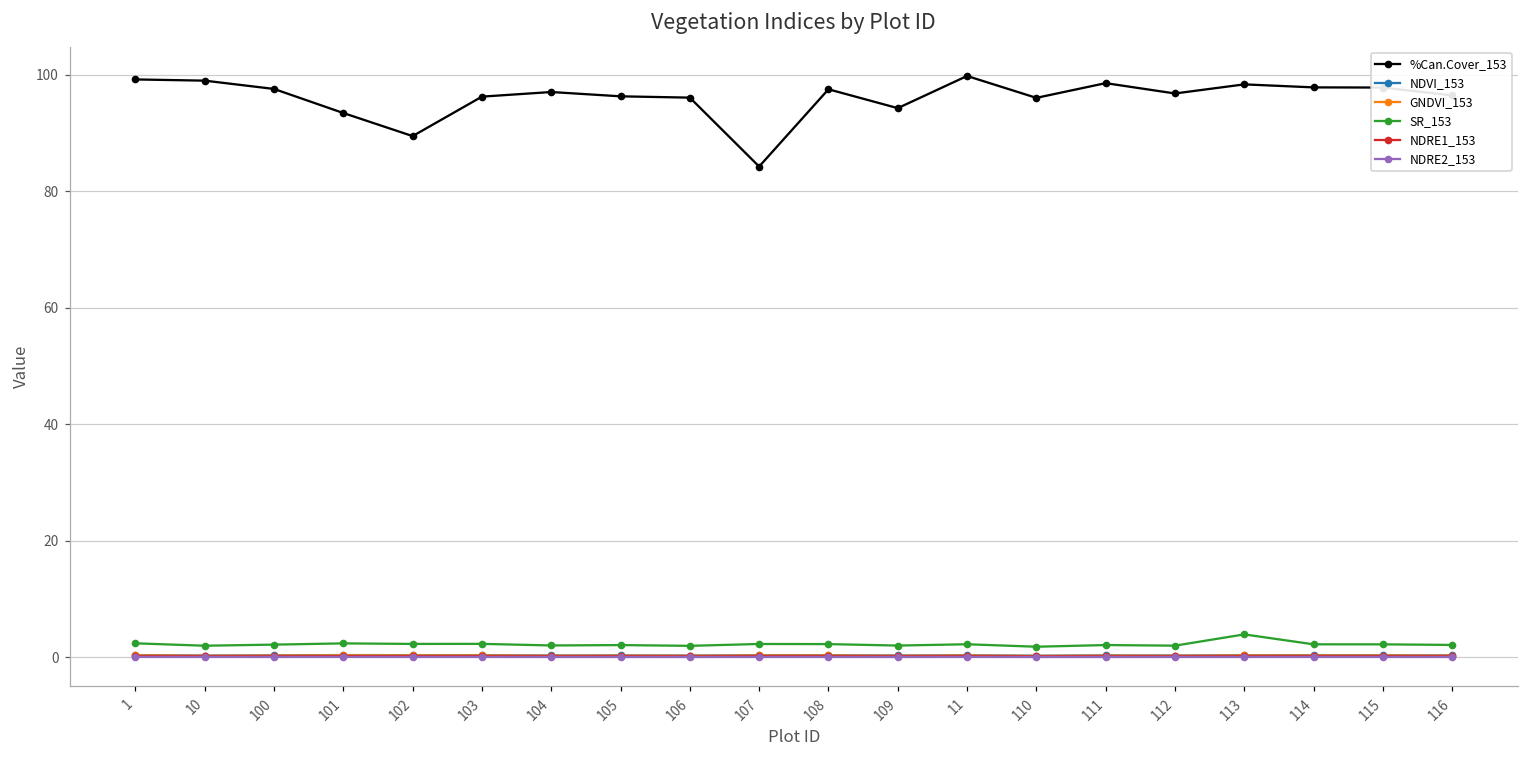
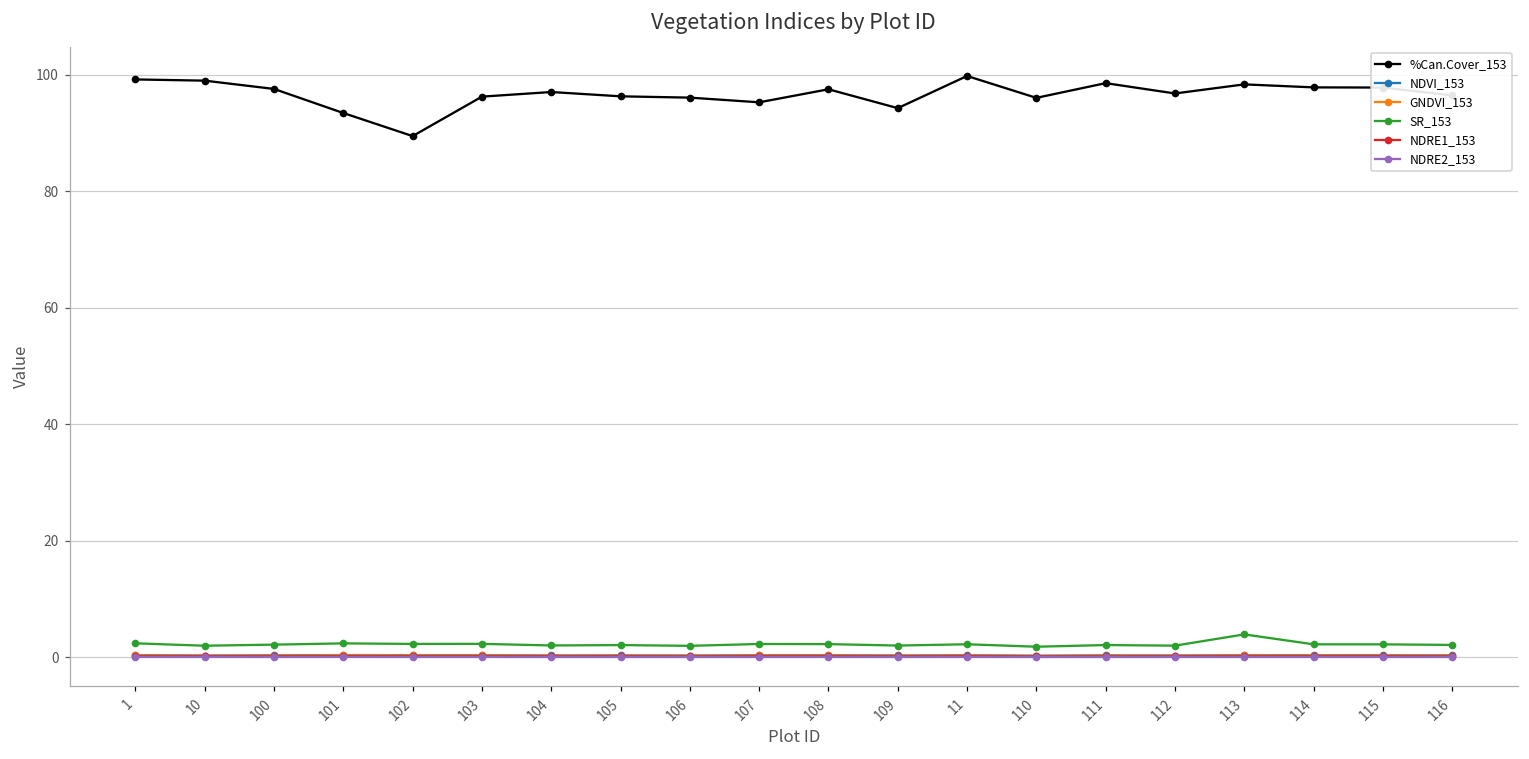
%Can.Cover_153, 107: 84 -> 95
